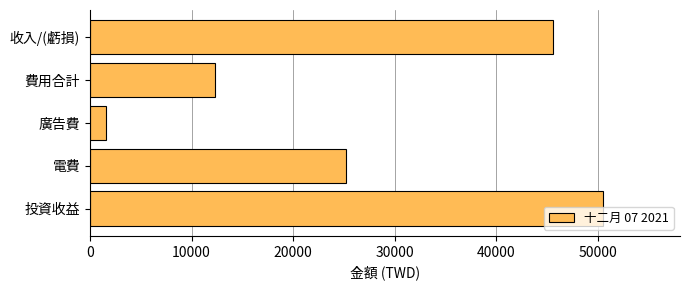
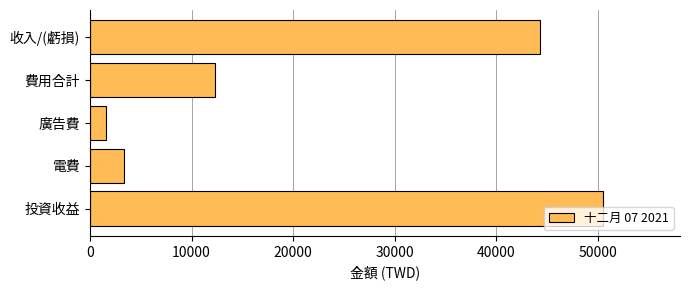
收入/(虧損): 45600 -> 44300
電費: 25200 -> 3400
